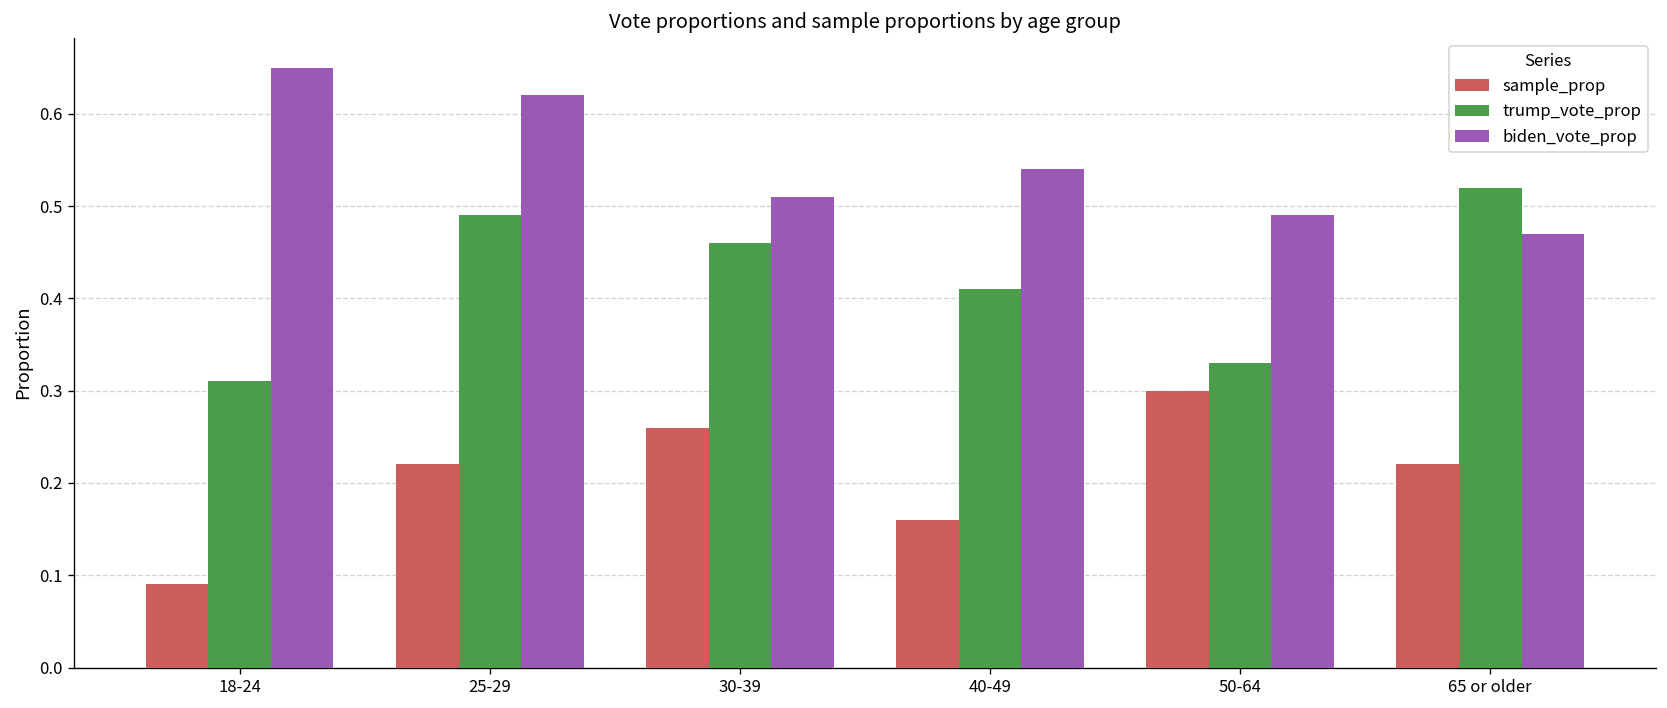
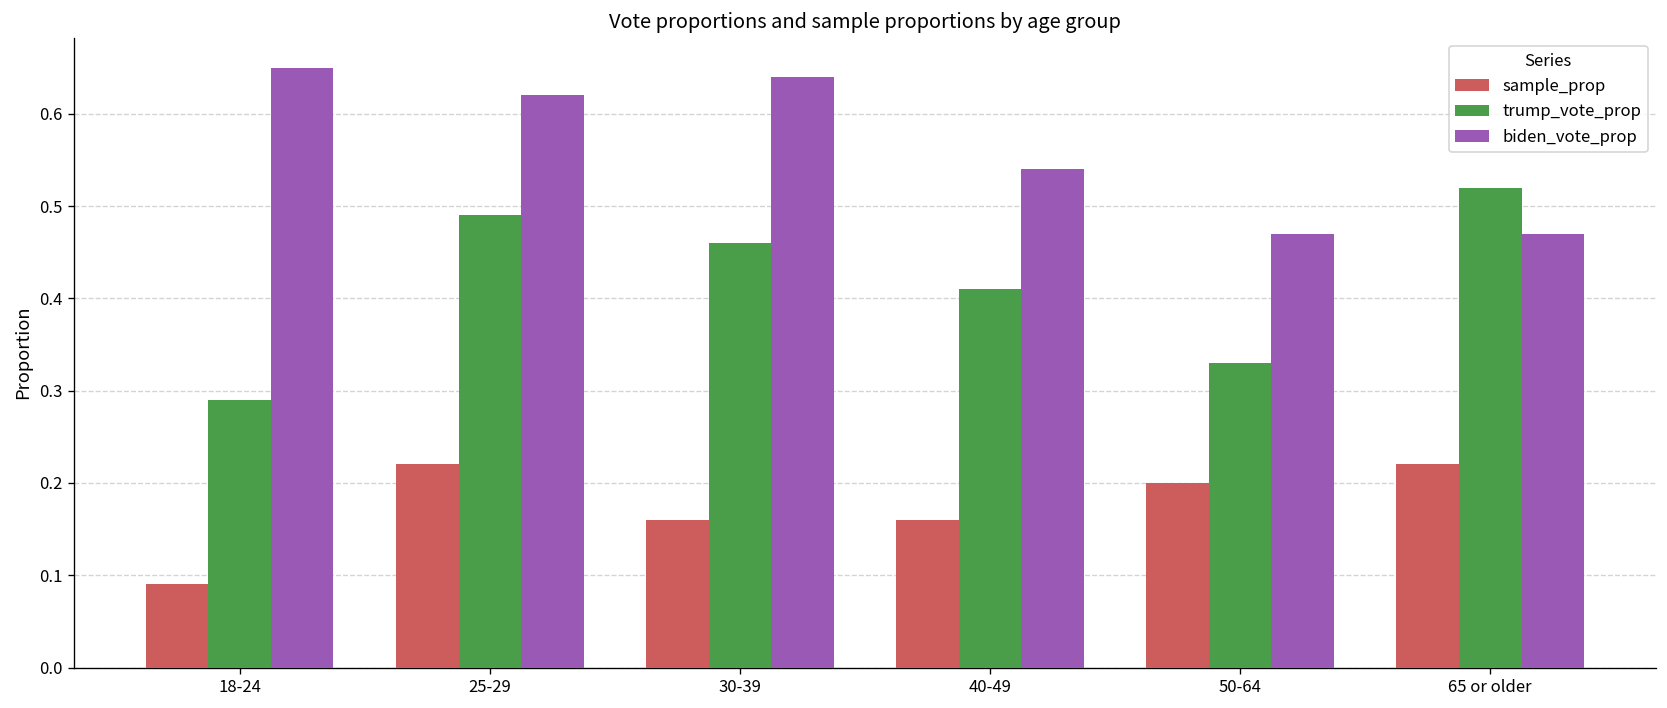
trump_vote_prop, 18-24: 0.31 -> 0.29
sample_prop, 30-39: 0.26 -> 0.16
biden_vote_prop, 30-39: 0.51 -> 0.64
sample_prop, 50-64: 0.3 -> 0.2
biden_vote_prop, 50-64: 0.49 -> 0.47
